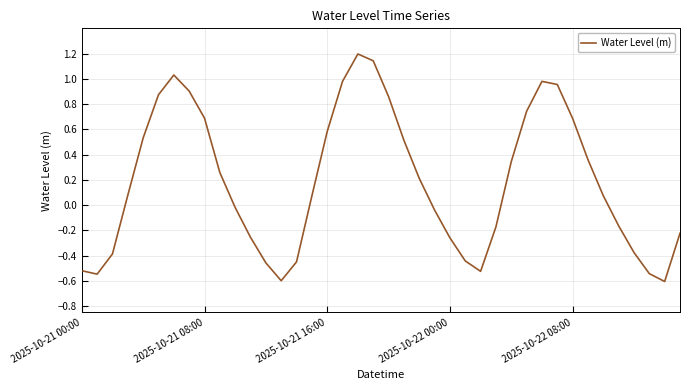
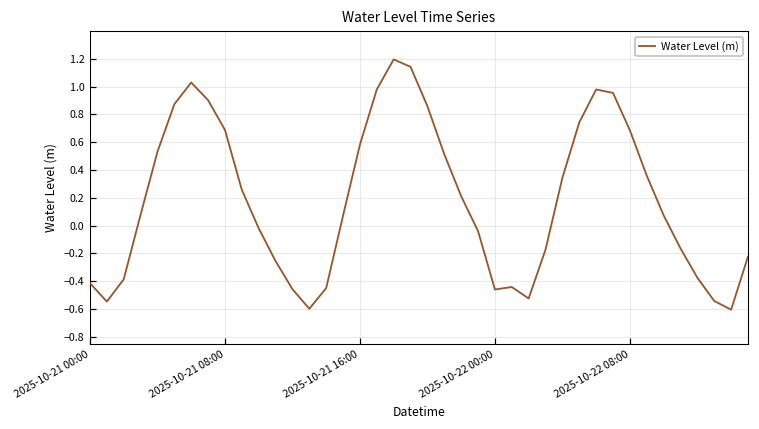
2025-10-21 00:00: -0.52 -> -0.42
2025-10-22 00:00: -0.26 -> -0.46
